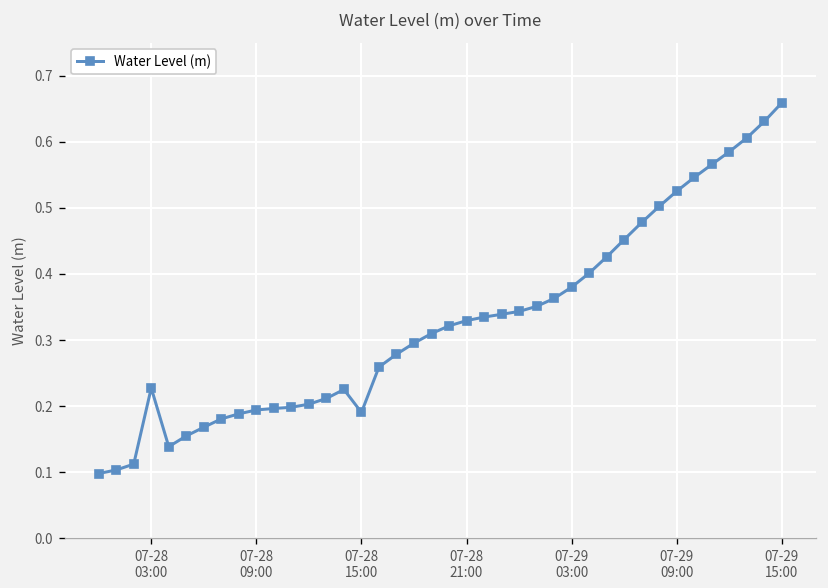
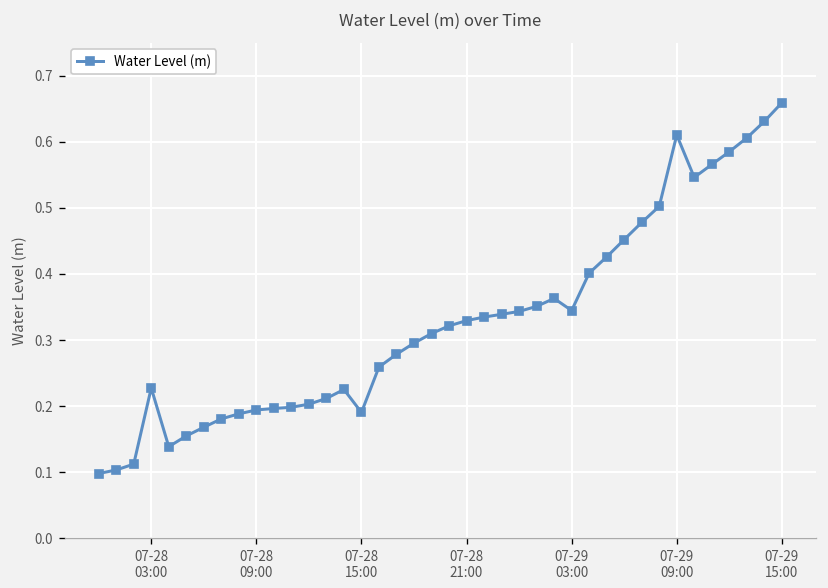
07-29 03:00: 0.38 -> 0.34
07-29 09:00: 0.53 -> 0.61
